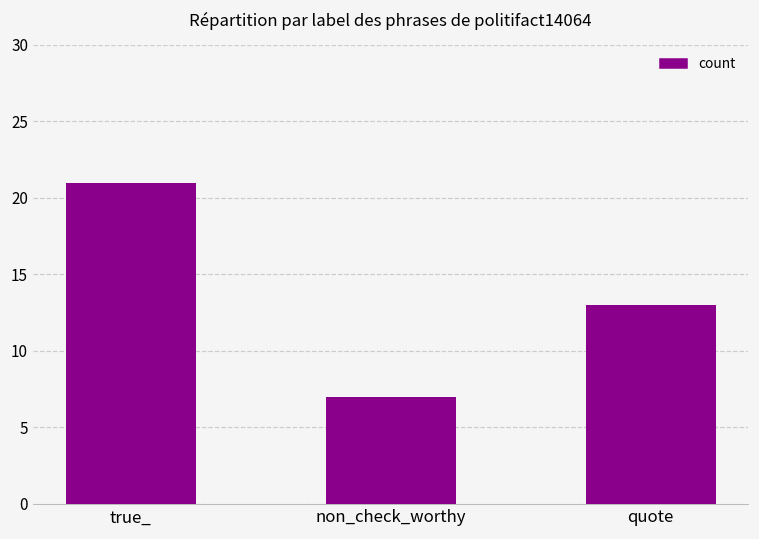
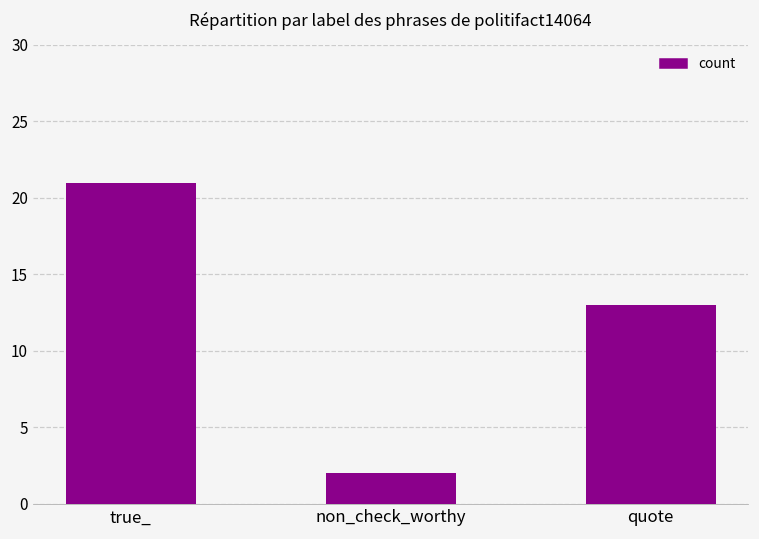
non_check_worthy: 7 -> 2
